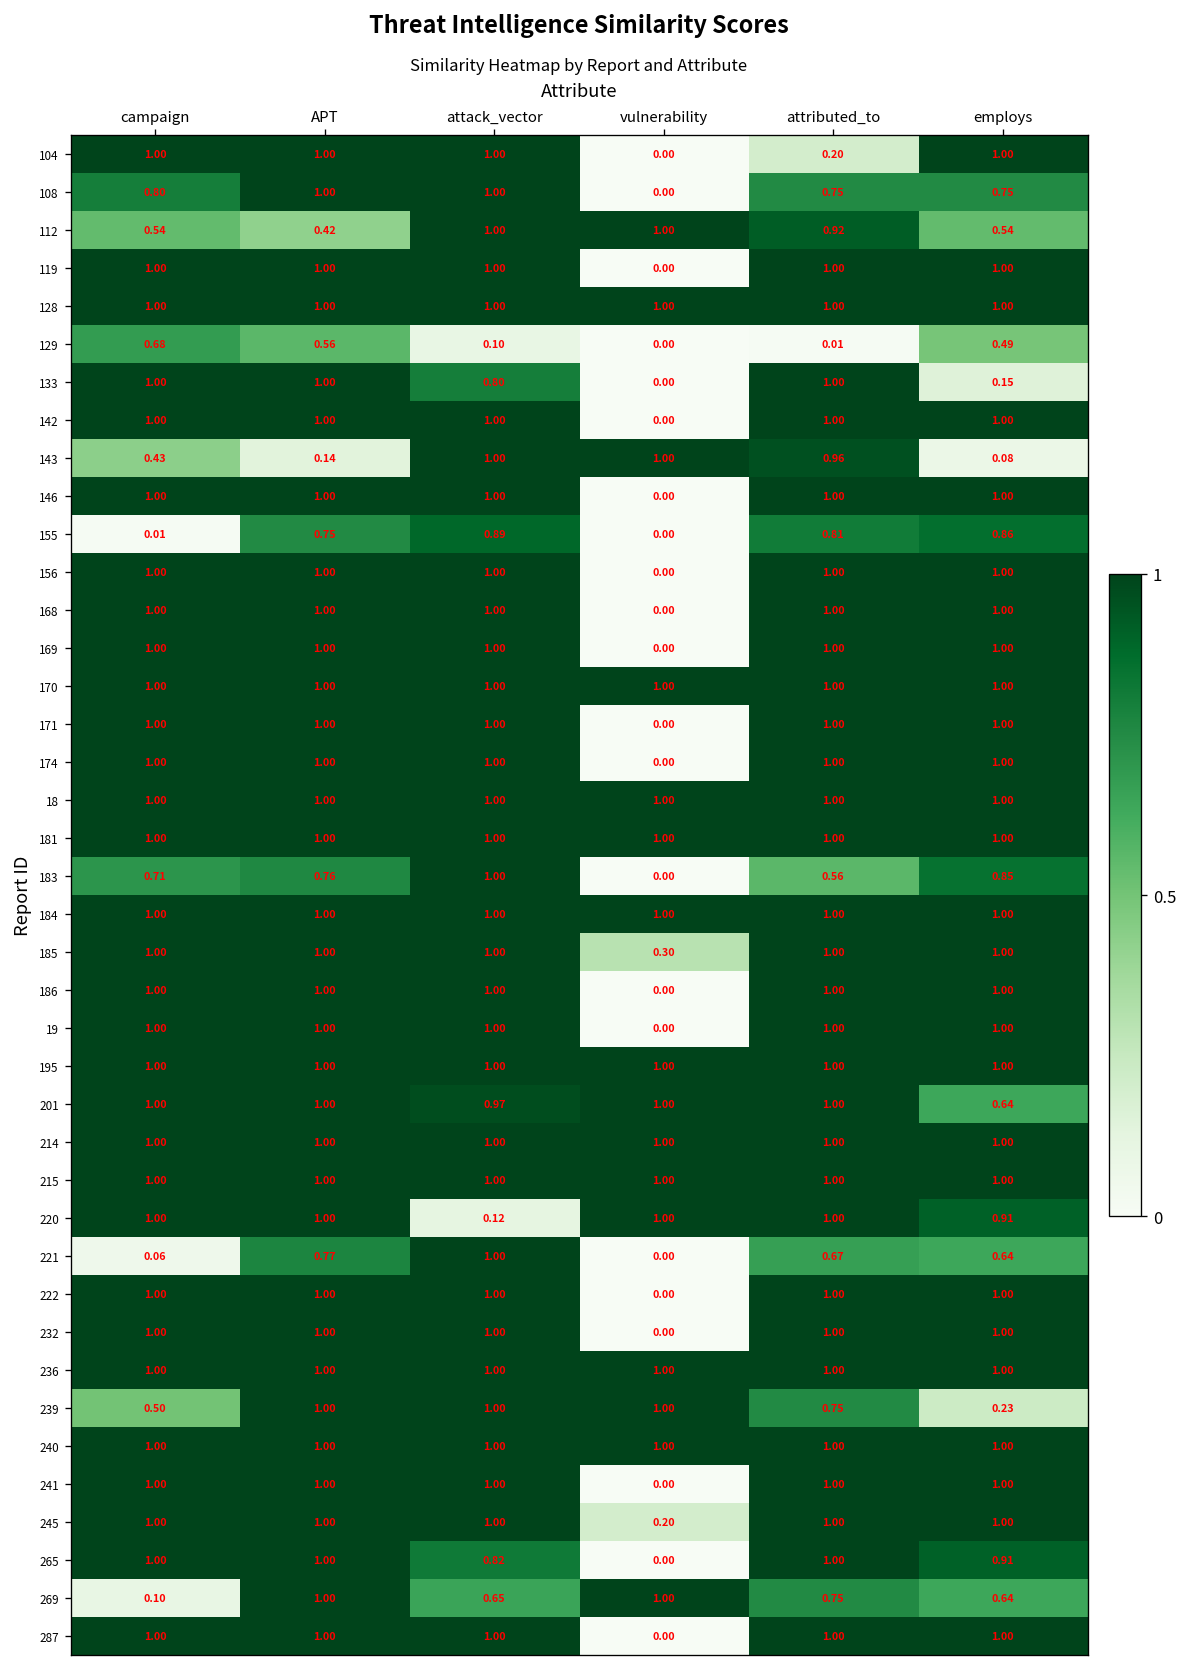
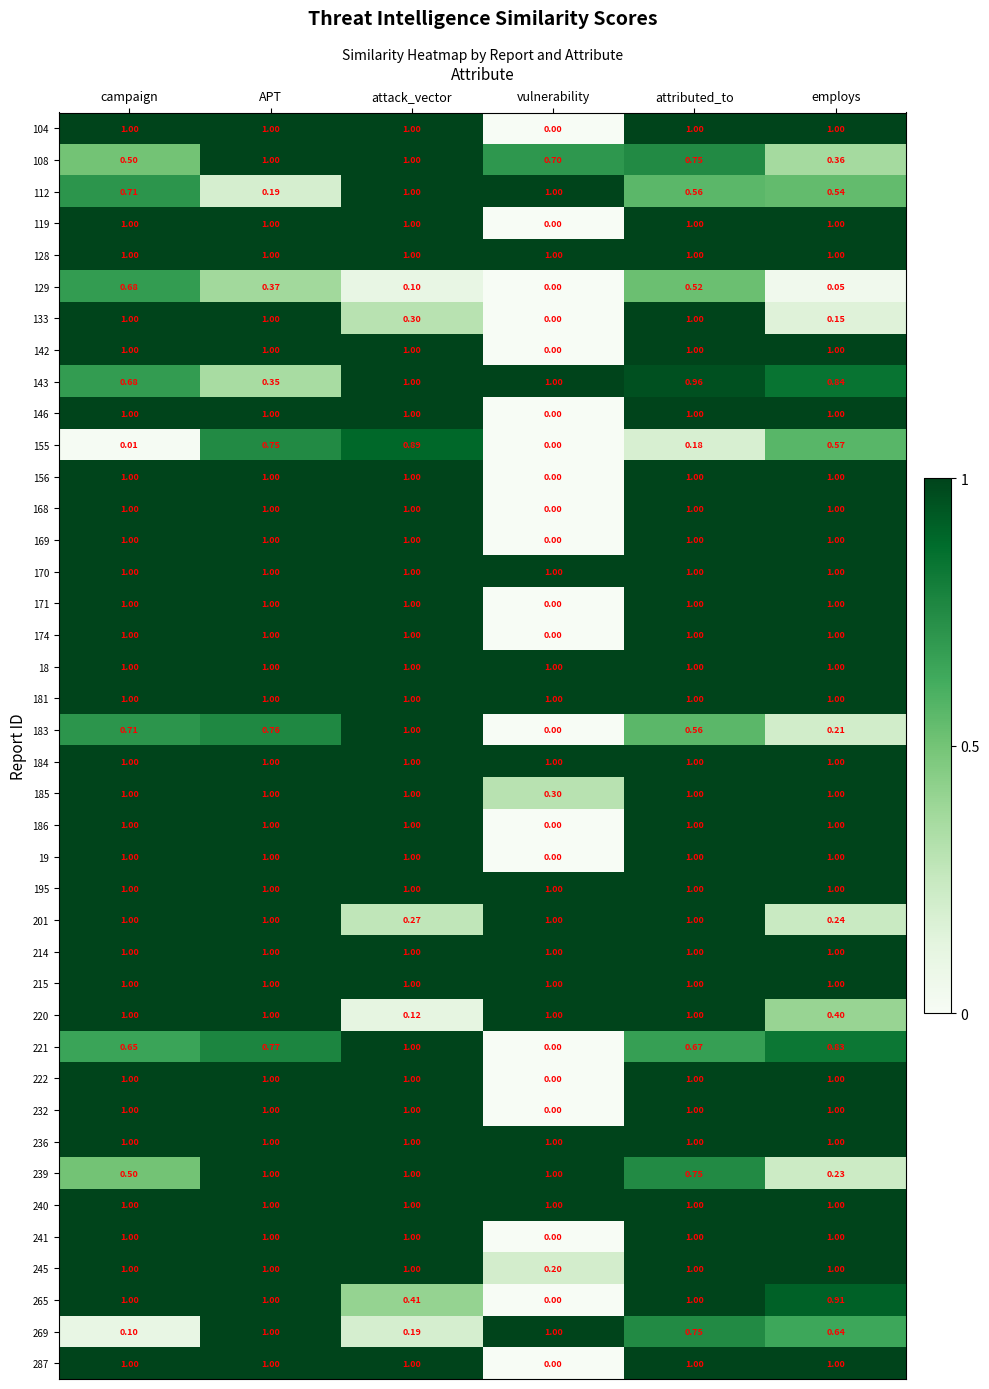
104, attributed_to: 0.20 -> 1.00
108, campaign: 0.80 -> 0.50
108, vulnerability: 0.00 -> 0.70
108, employs: 0.75 -> 0.36
112, campaign: 0.54 -> 0.71
112, APT: 0.42 -> 0.19
112, attributed_to: 0.92 -> 0.56
129, APT: 0.56 -> 0.37
129, attributed_to: 0.01 -> 0.52
129, employs: 0.49 -> 0.05
133, attack_vector: 0.80 -> 0.30
143, campaign: 0.43 -> 0.68
143, APT: 0.14 -> 0.35
143, employs: 0.08 -> 0.84
155, attributed_to: 0.81 -> 0.18
155, employs: 0.86 -> 0.57
183, employs: 0.85 -> 0.21
201, attack_vector: 0.97 -> 0.27
201, employs: 0.64 -> 0.24
220, employs: 0.91 -> 0.40
221, campaign: 0.06 -> 0.65
221, employs: 0.64 -> 0.83
265, attack_vector: 0.82 -> 0.41
269, attack_vector: 0.65 -> 0.19
